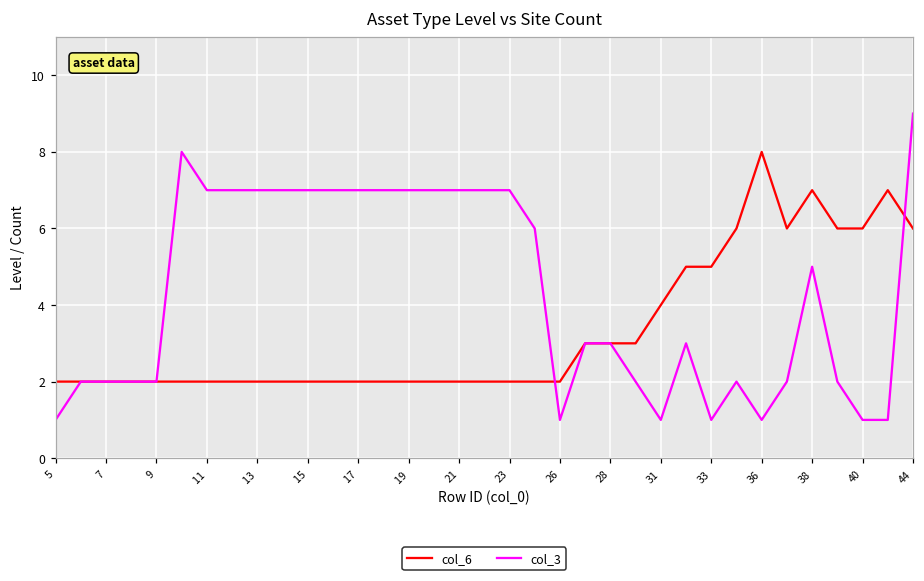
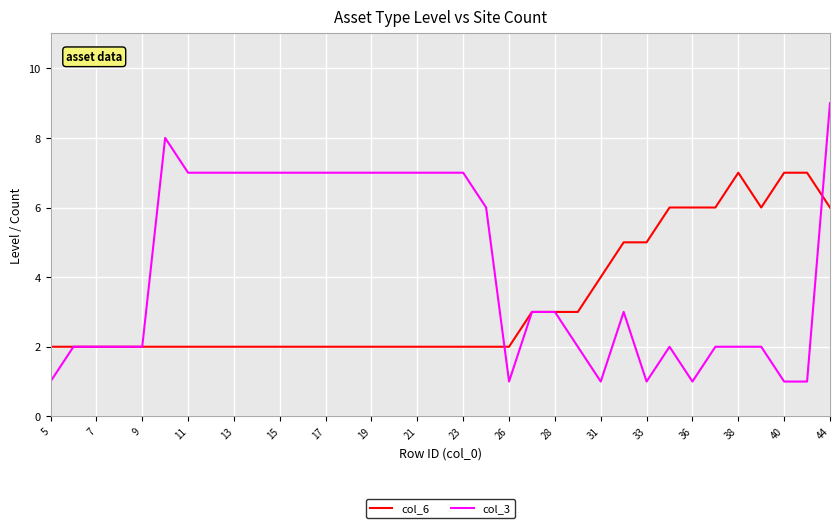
col_6, 36: 8 -> 6
col_3, 38: 5 -> 2
col_6, 40: 6 -> 7
